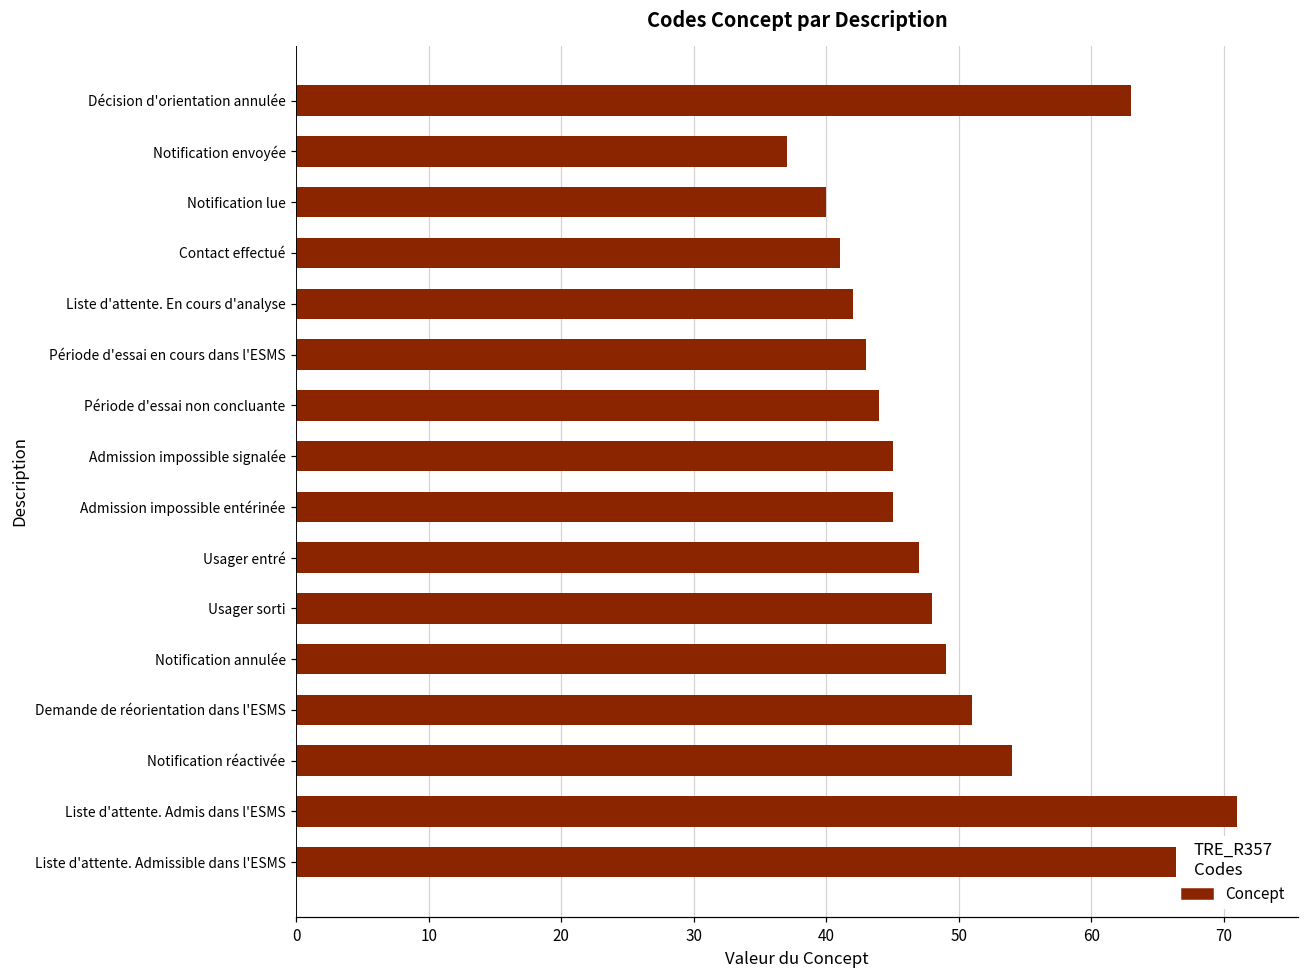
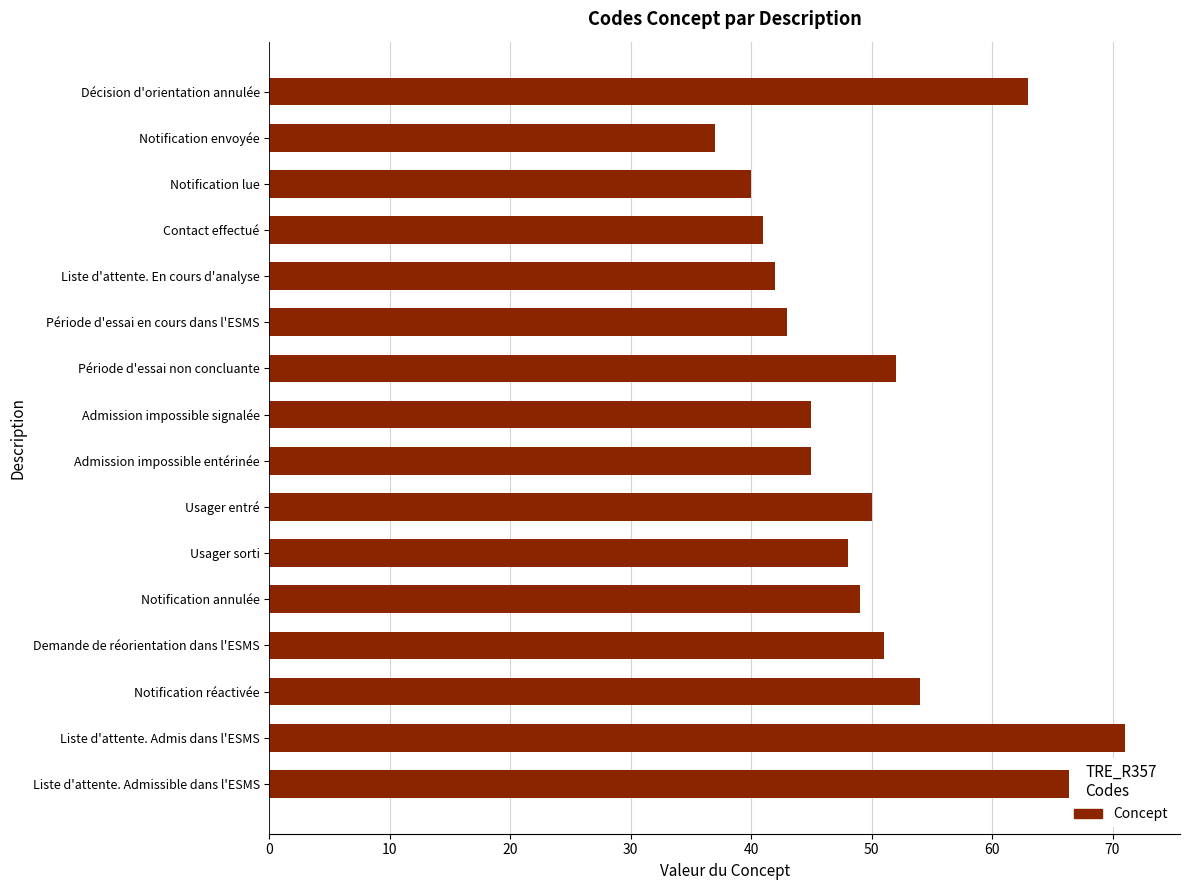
Période d'essai non concluante: 44 -> 52
Usager entré: 47 -> 50
